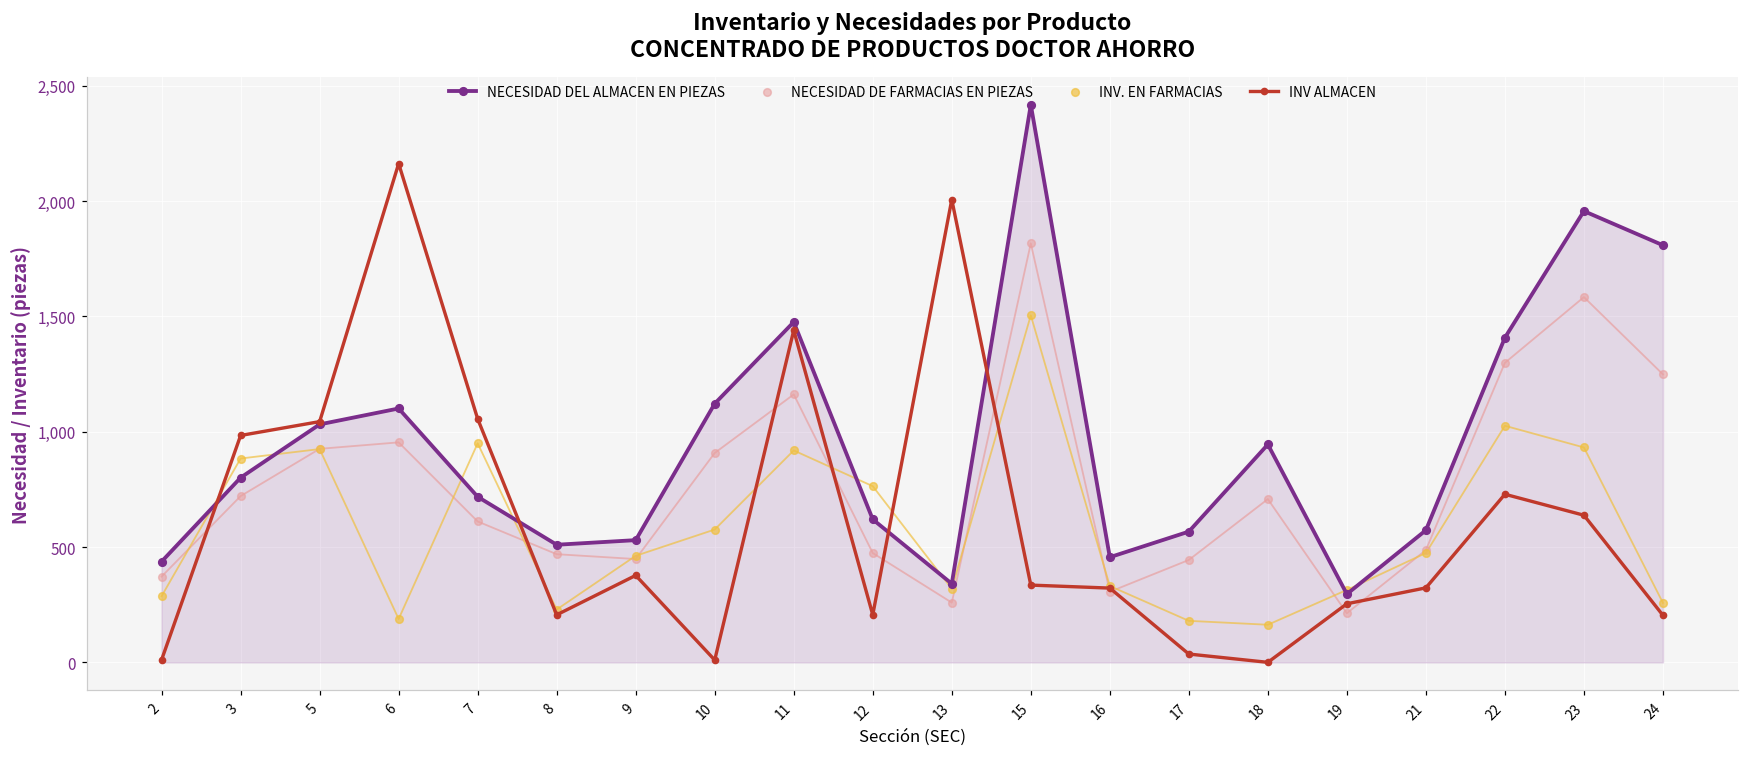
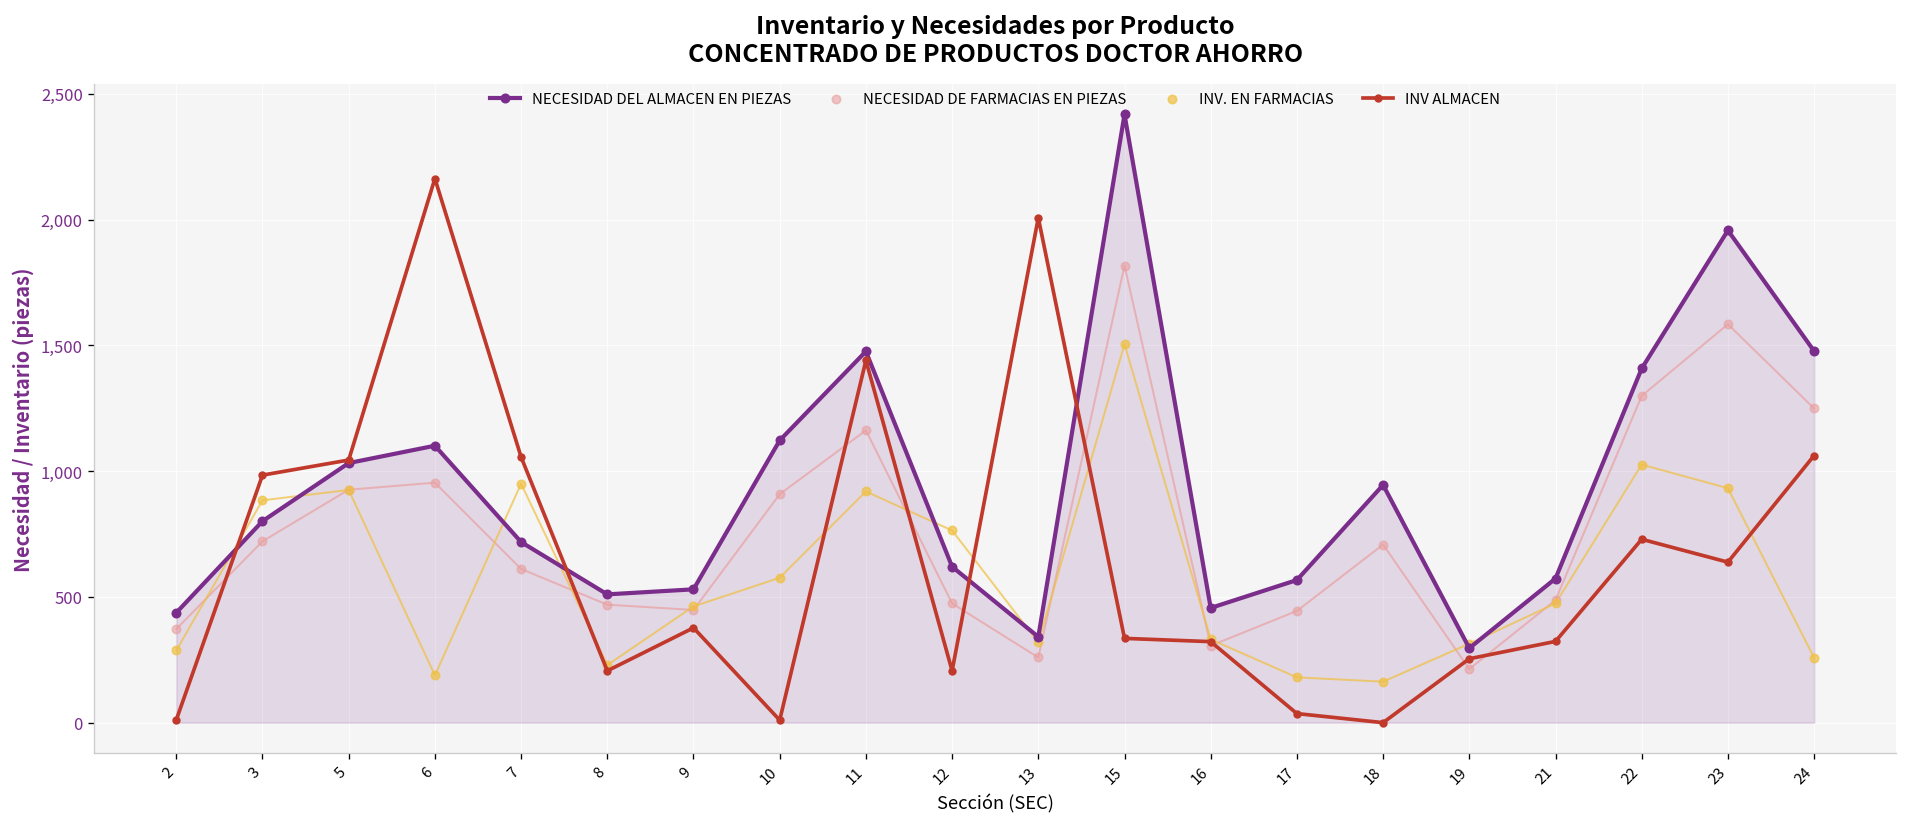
NECESIDAD DEL ALMACEN EN PIEZAS, 24: 1,810 -> 1,480
INV ALMACEN, 24: 200 -> 1,060
